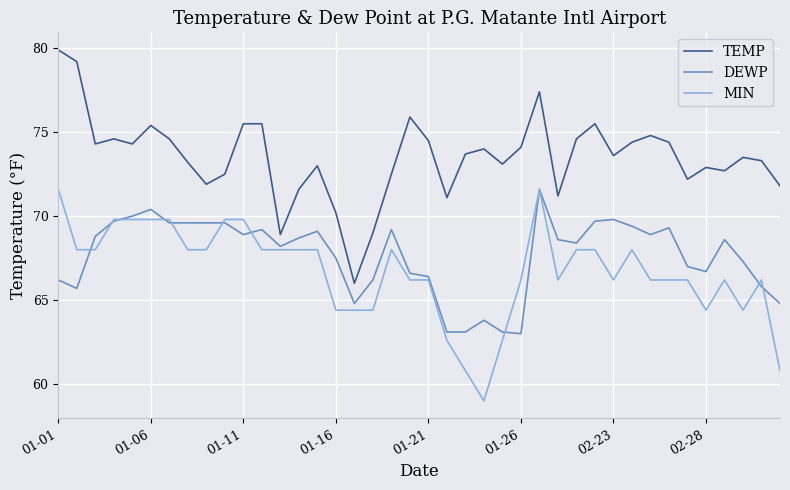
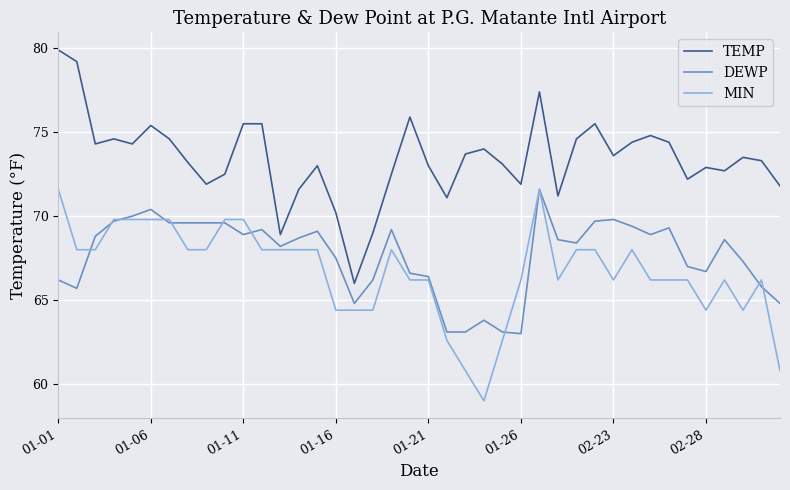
TEMP, 01-21: 74.5 -> 73.0
TEMP, 01-26: 74.1 -> 71.9
